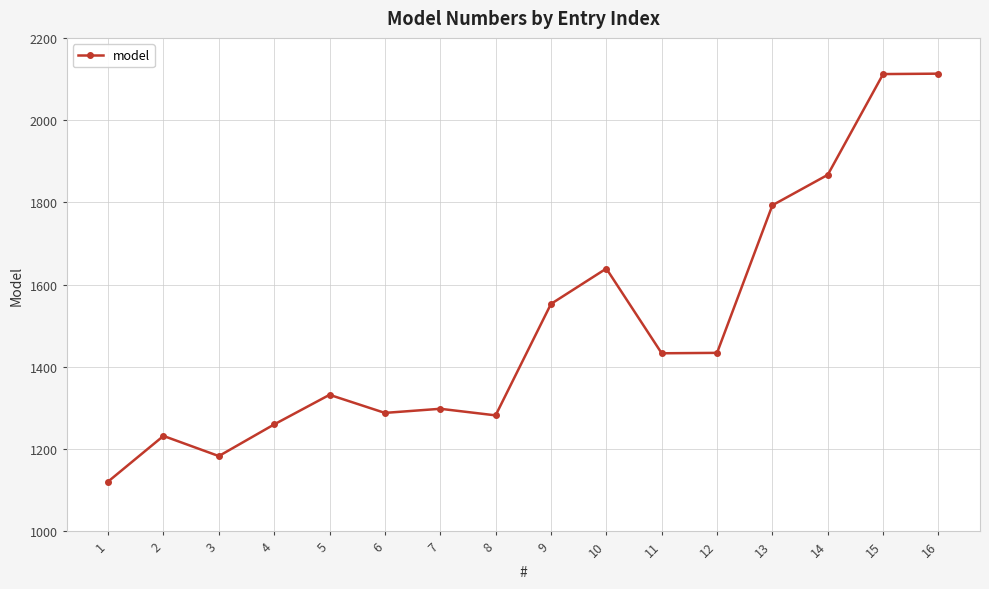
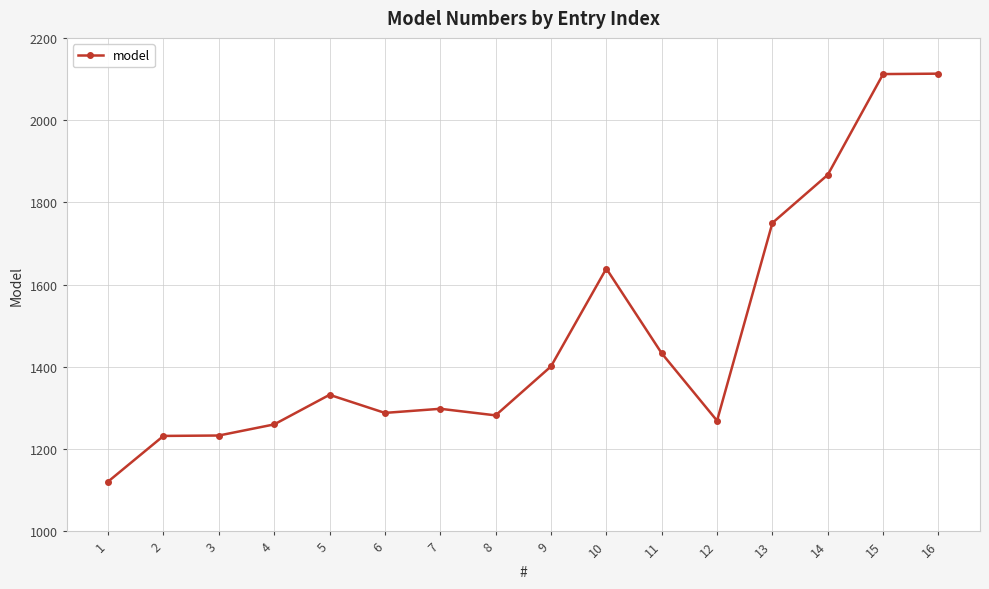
3: 1180 -> 1230
9: 1550 -> 1400
12: 1430 -> 1270
13: 1790 -> 1750
